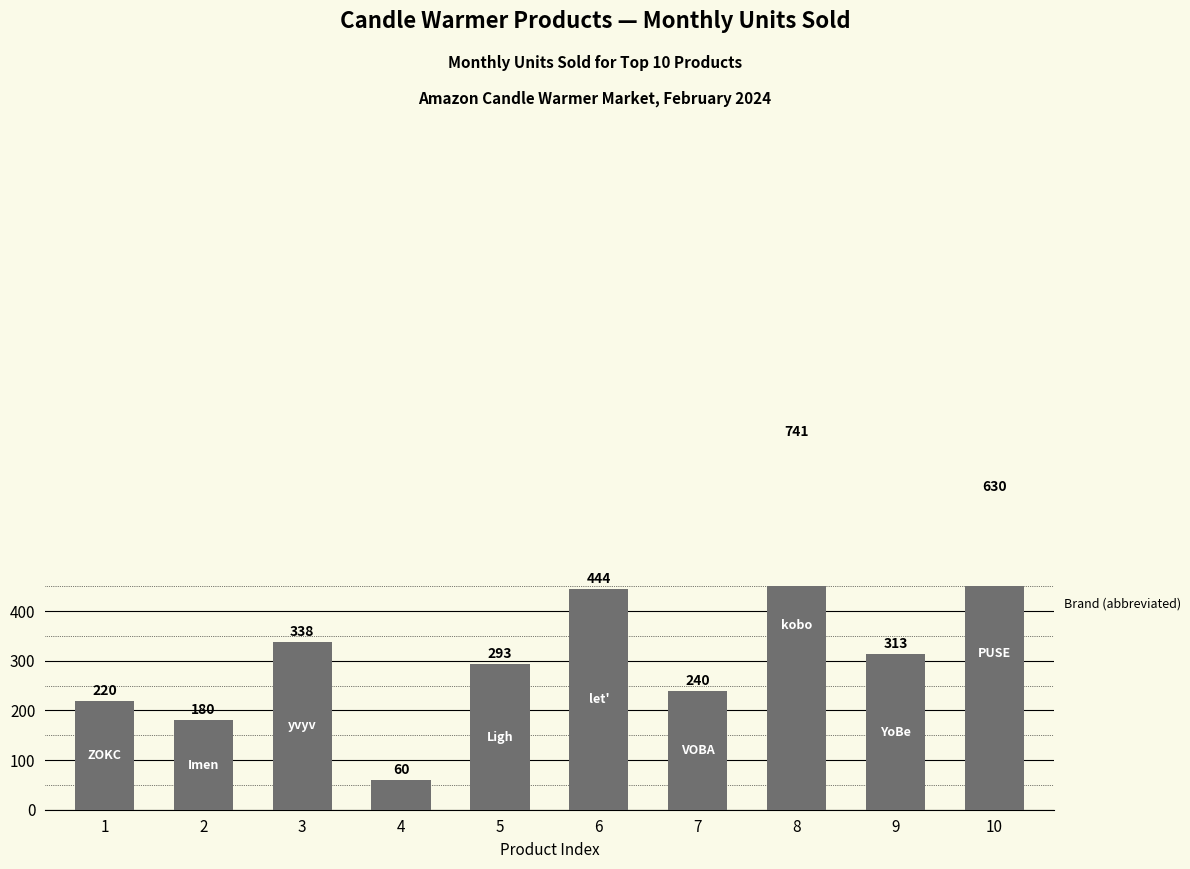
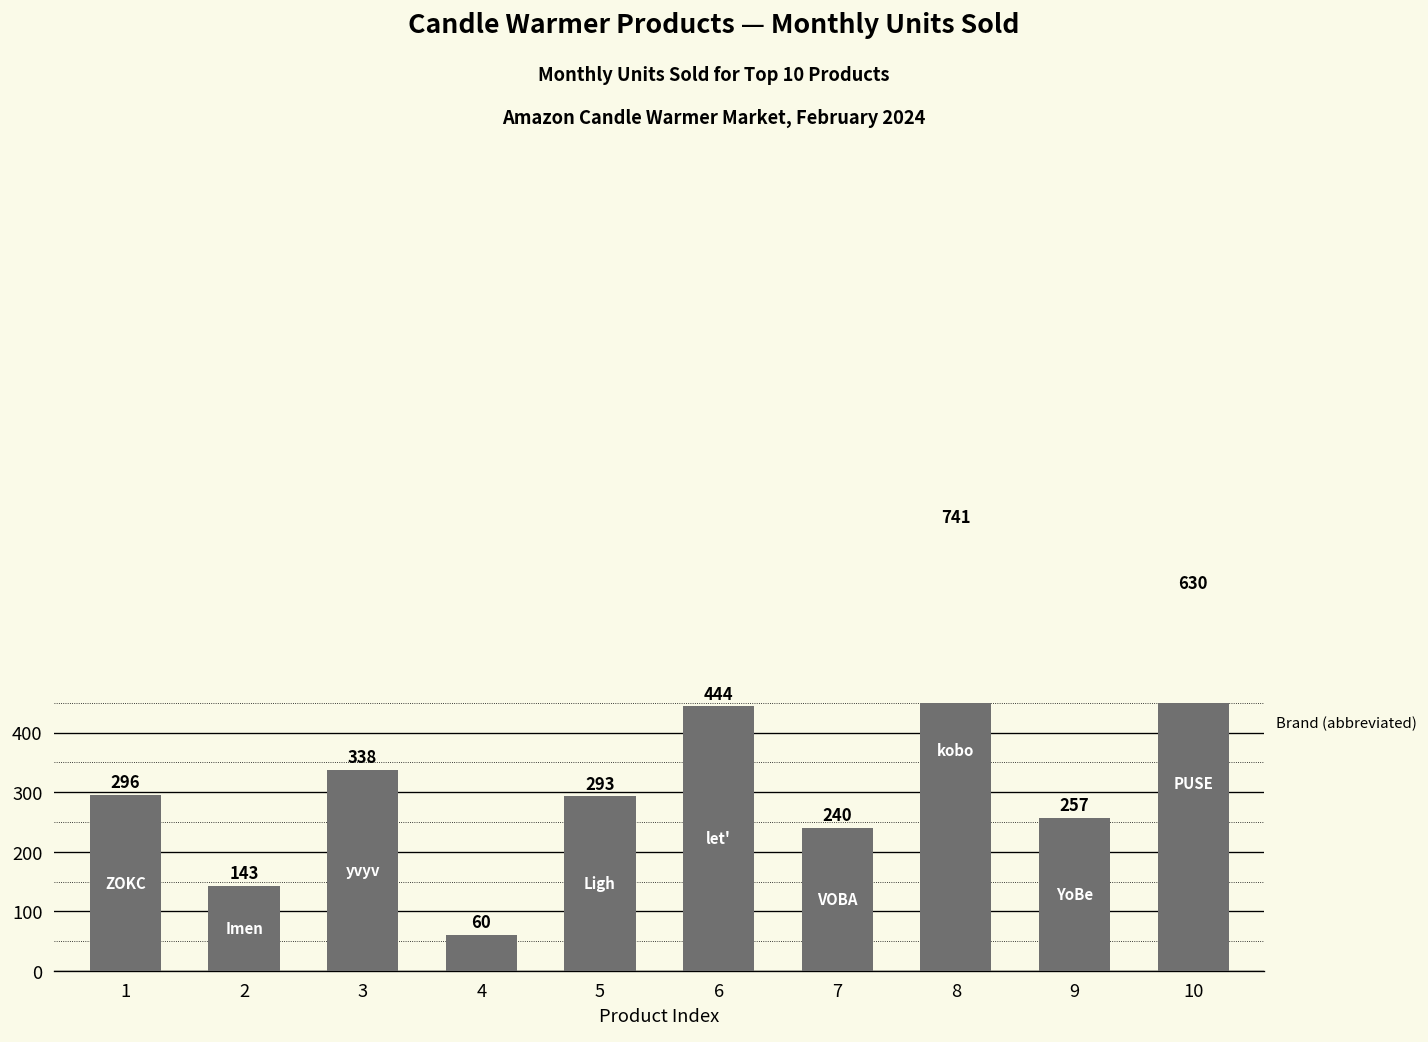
1: 220 -> 296
2: 180 -> 143
9: 313 -> 257
